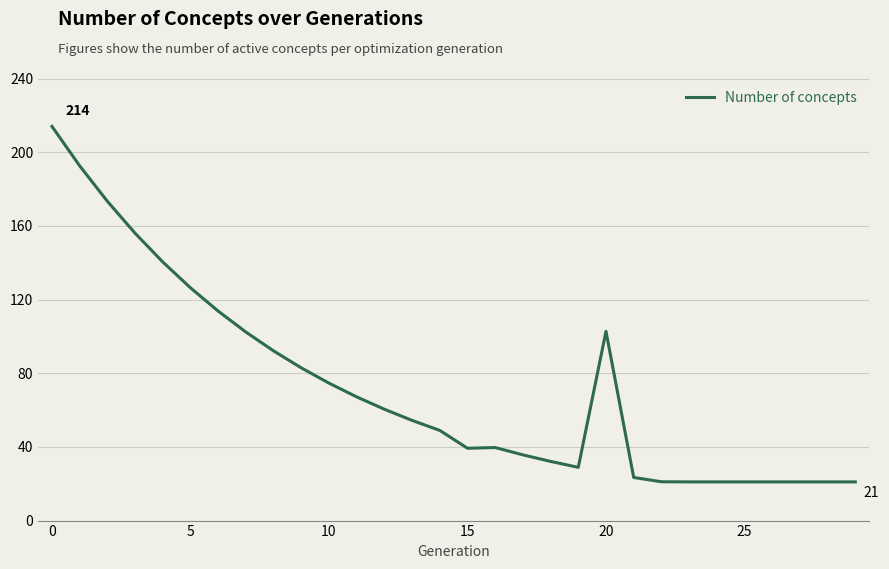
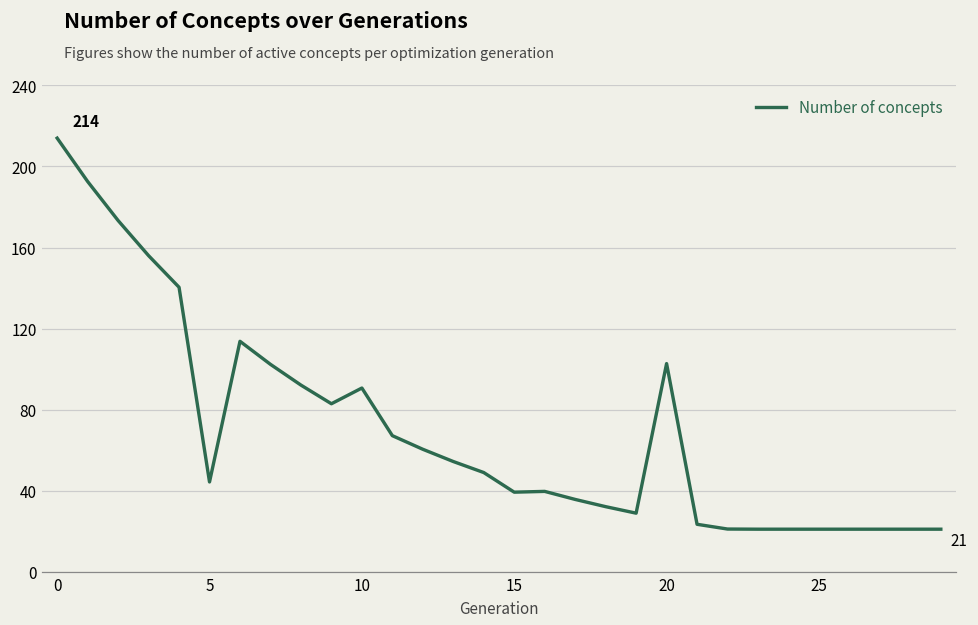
5: 126 -> 44
10: 75 -> 91
